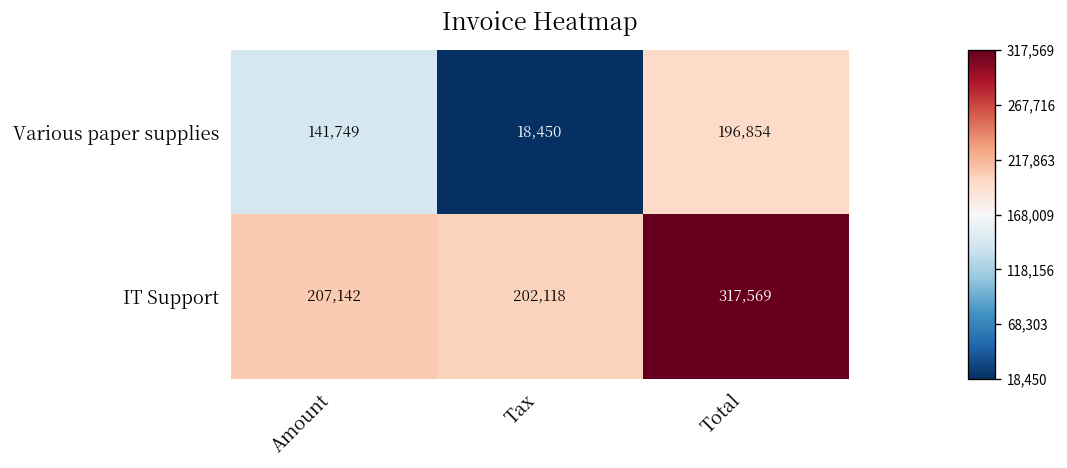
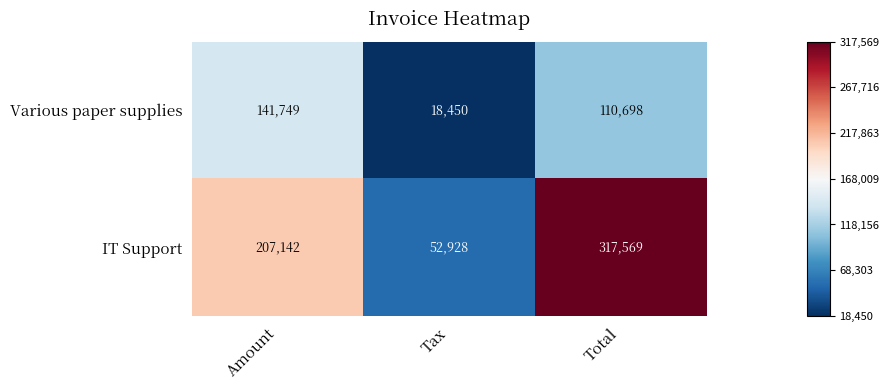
Various paper supplies, Total: 196,854 -> 110,698
IT Support, Tax: 202,118 -> 52,928
